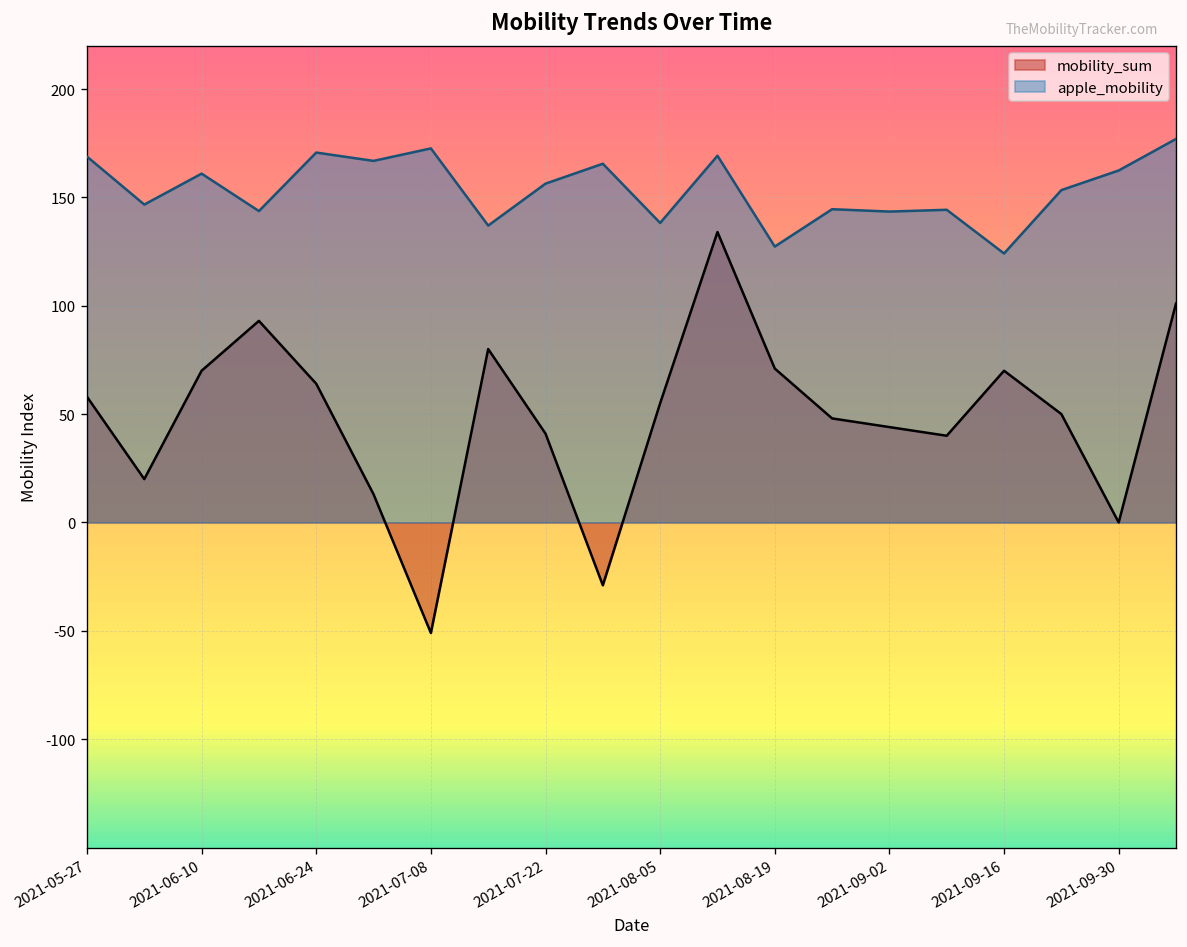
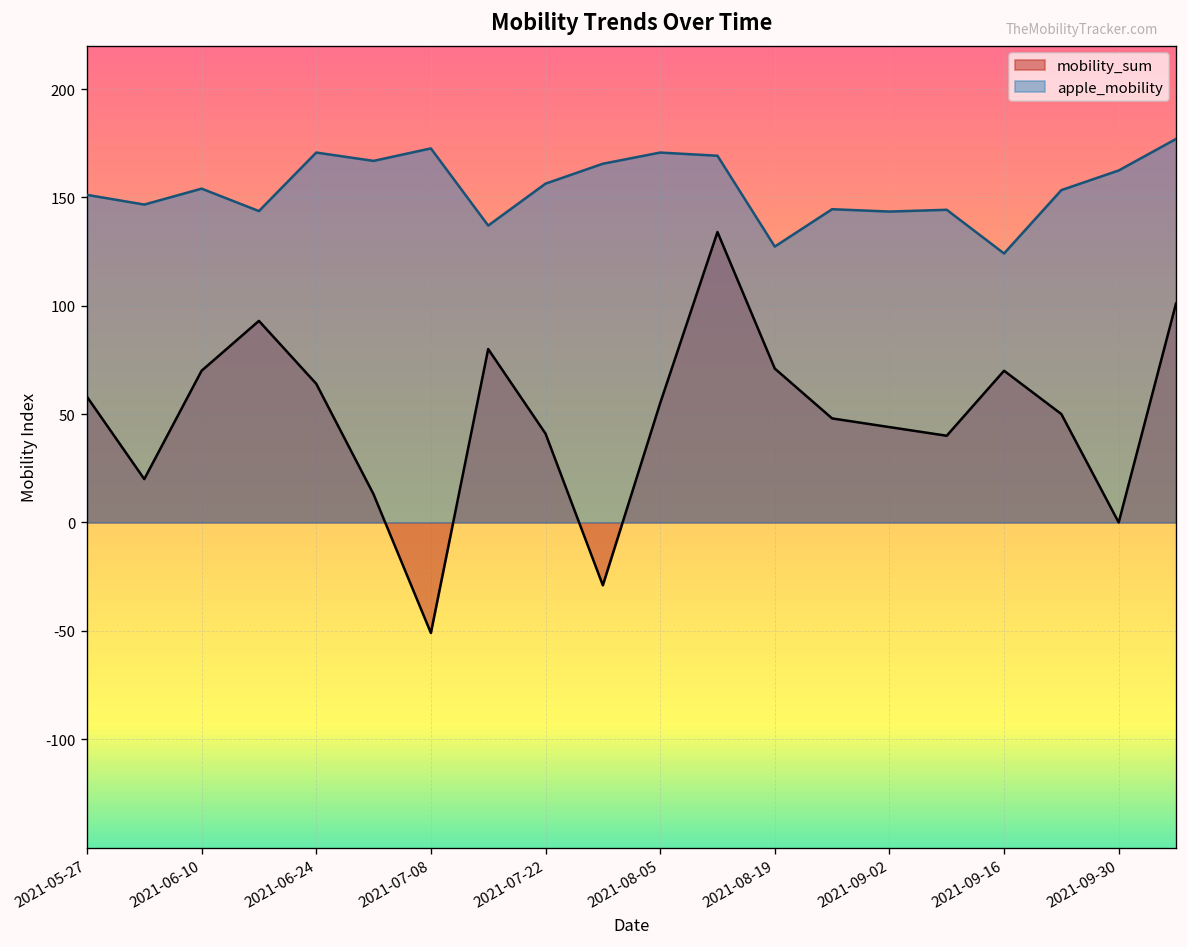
apple_mobility, 2021-05-27: 169 -> 151
apple_mobility, 2021-06-10: 161 -> 154
apple_mobility, 2021-08-05: 138 -> 171
